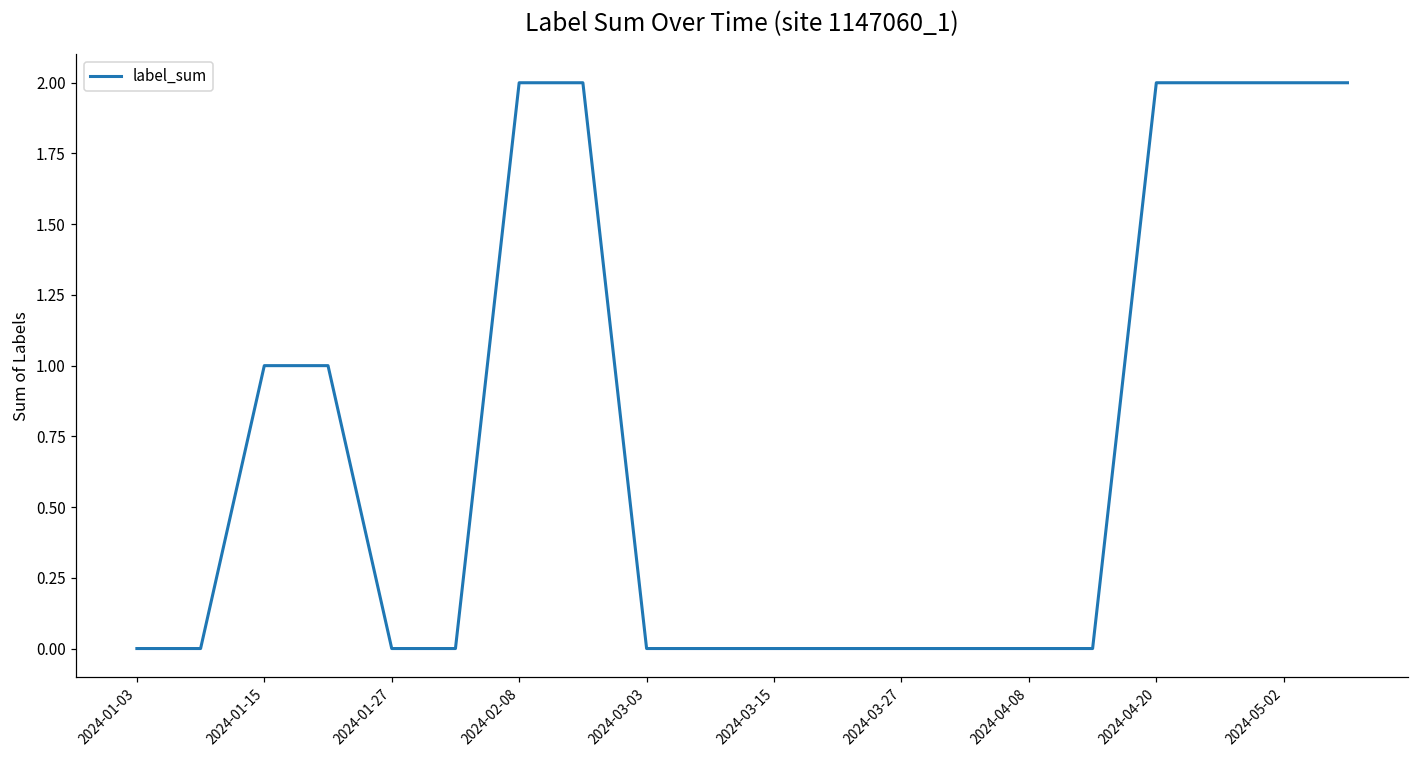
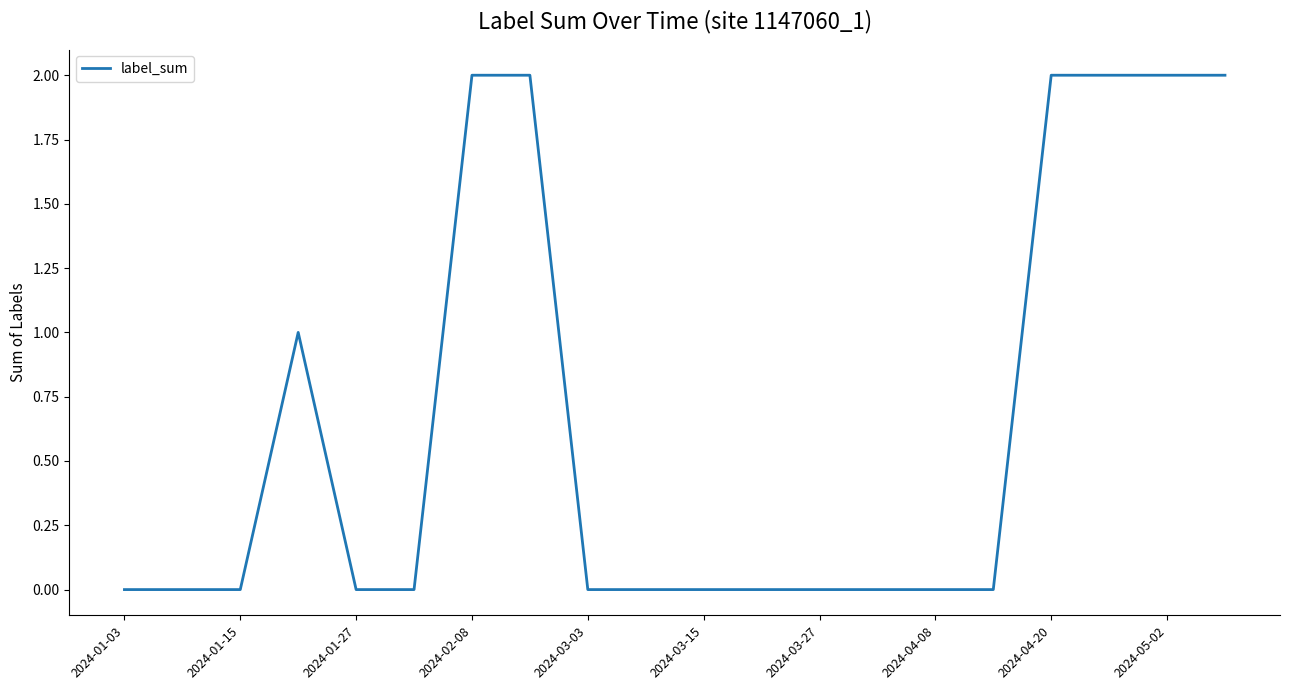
2024-01-15: 1 -> 0
